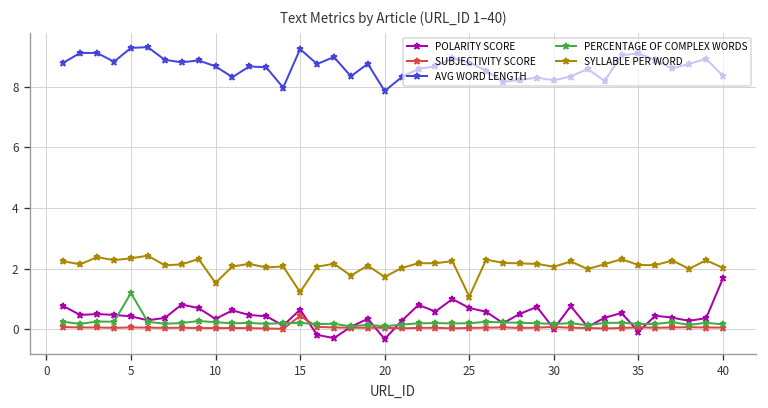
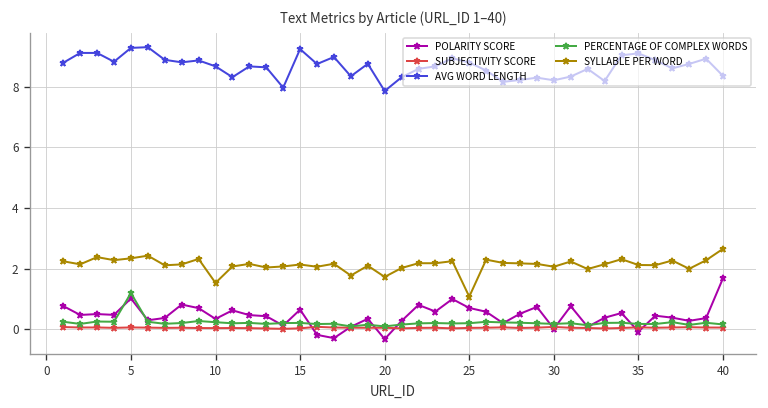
POLARITY SCORE, 5: 0.4 -> 1.0
SUBJECTIVITY SCORE, 15: 0.4 -> 0.0
SYLLABLE PER WORD, 15: 1.2 -> 2.1
SYLLABLE PER WORD, 40: 2.0 -> 2.7
